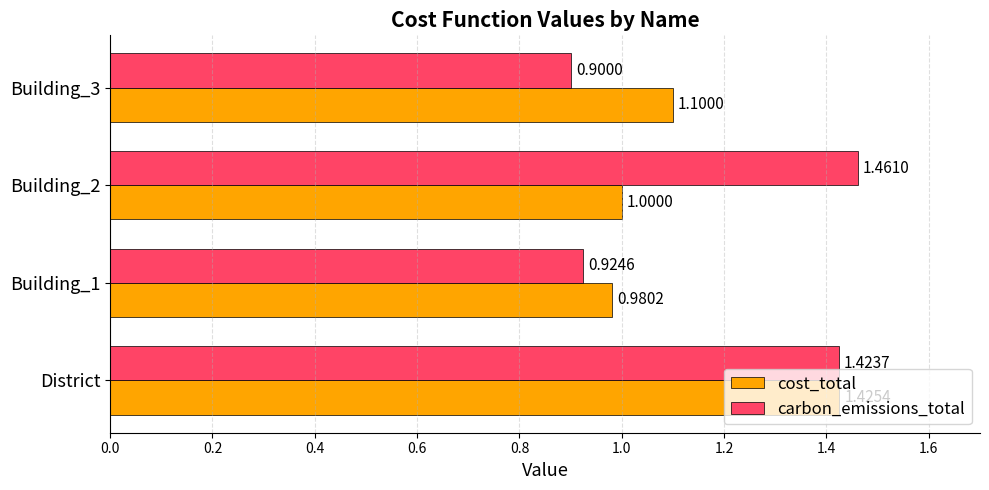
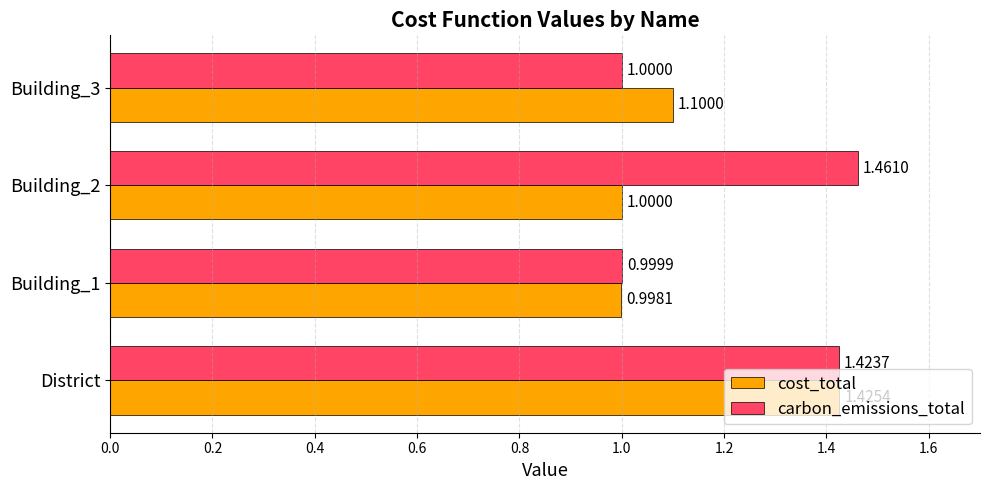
carbon_emissions_total, Building_3: 0.9000 -> 1.0000
carbon_emissions_total, Building_1: 0.9246 -> 0.9999
cost_total, Building_1: 0.9802 -> 0.9981
